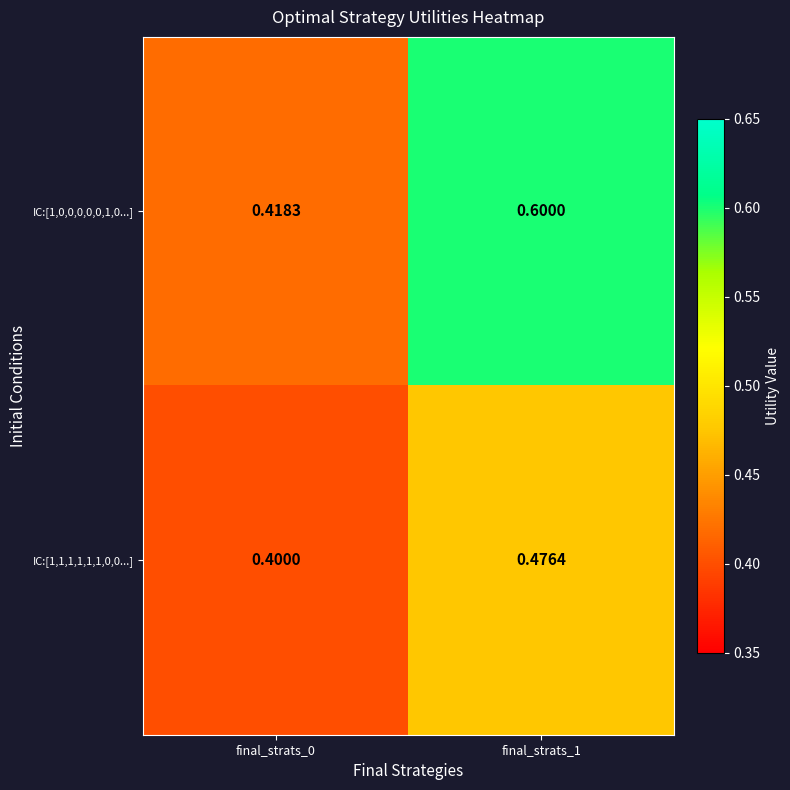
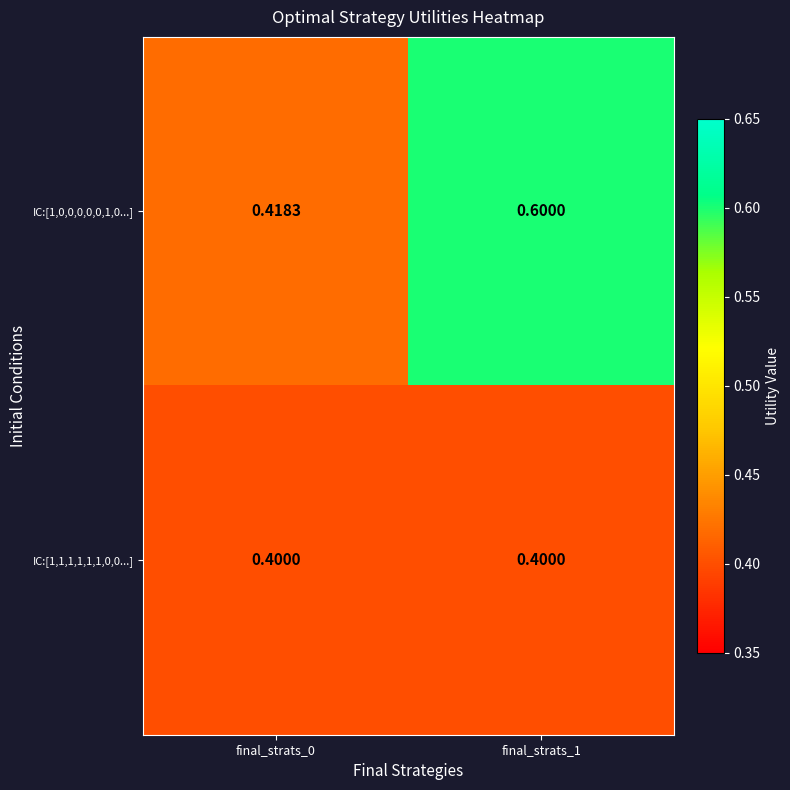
IC:[1,1,1,1,1,1,0,0...], final_strats_1: 0.4764 -> 0.4000
